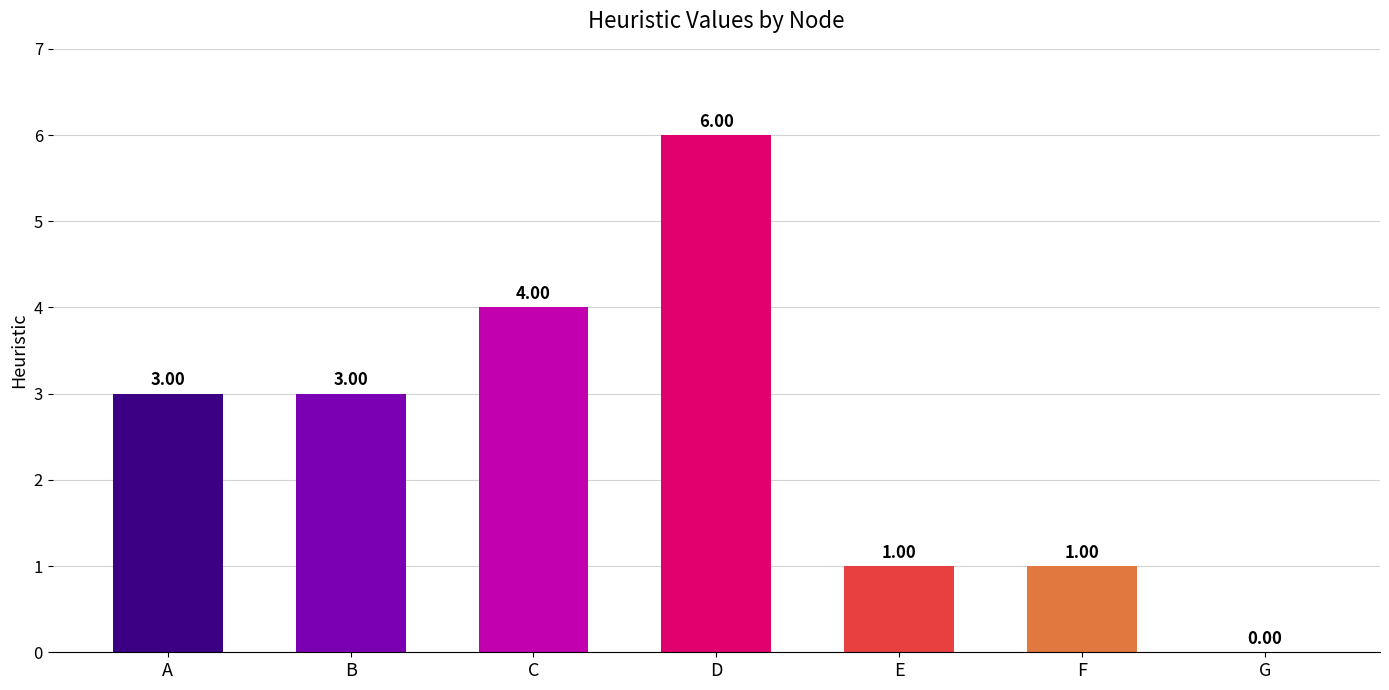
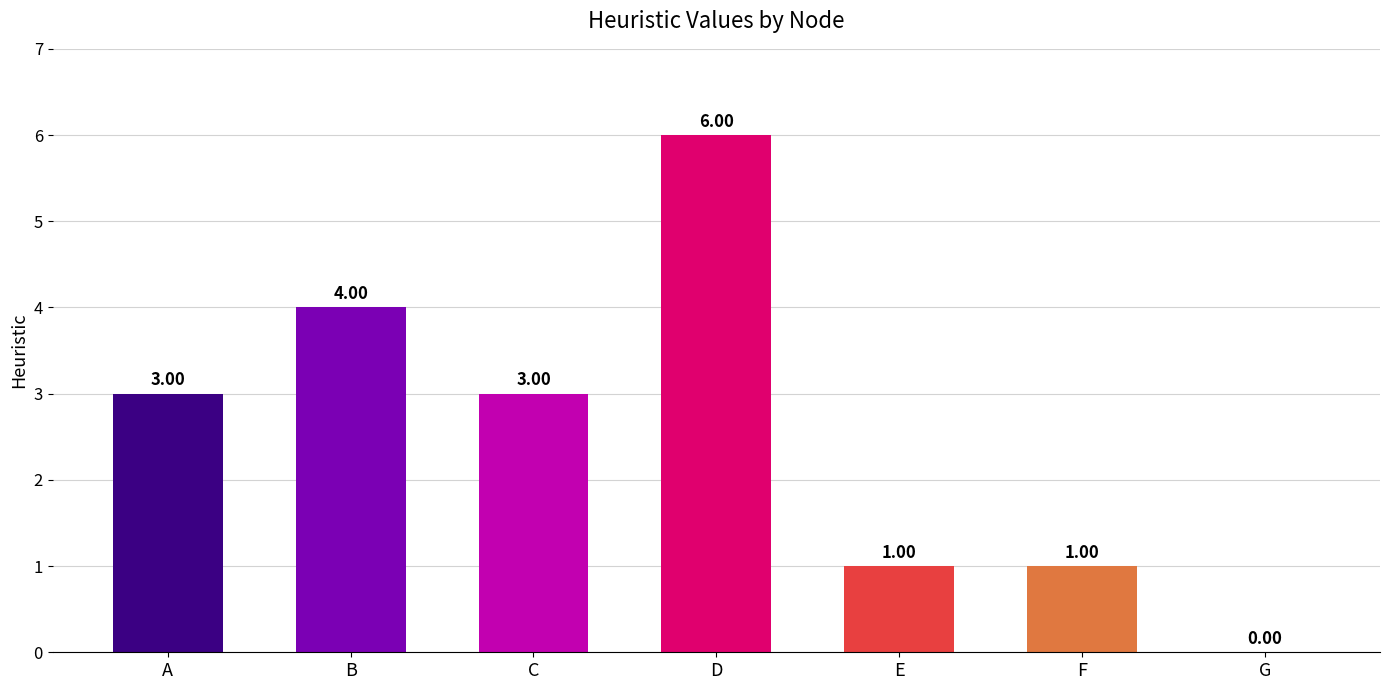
B: 3.00 -> 4.00
C: 4.00 -> 3.00
